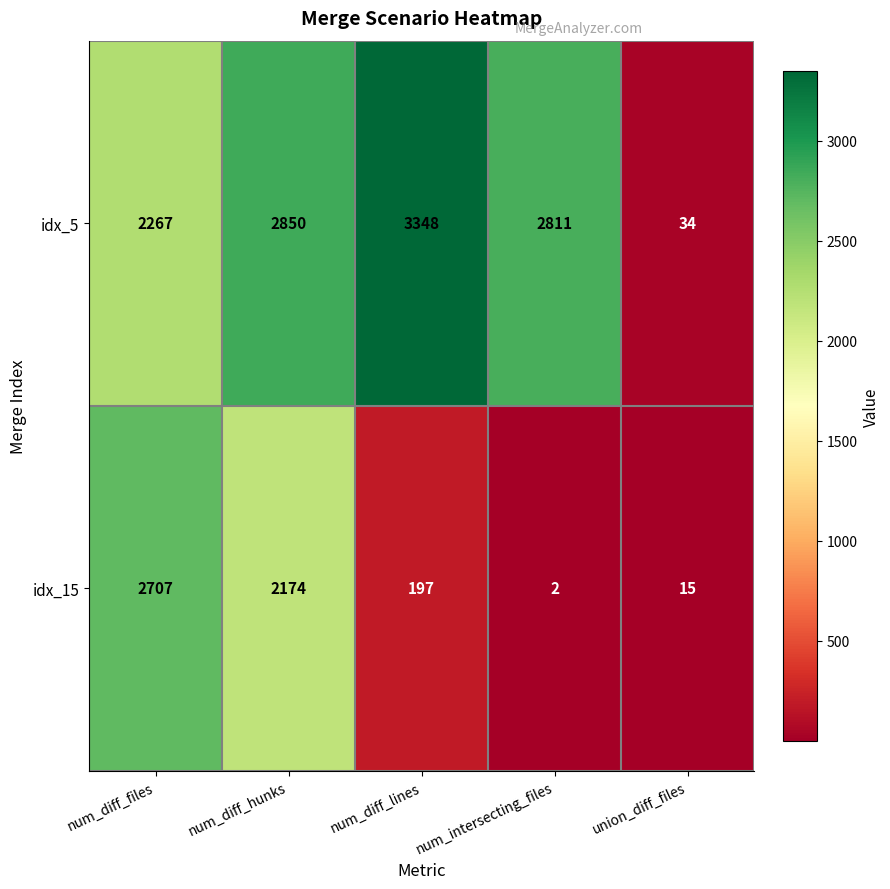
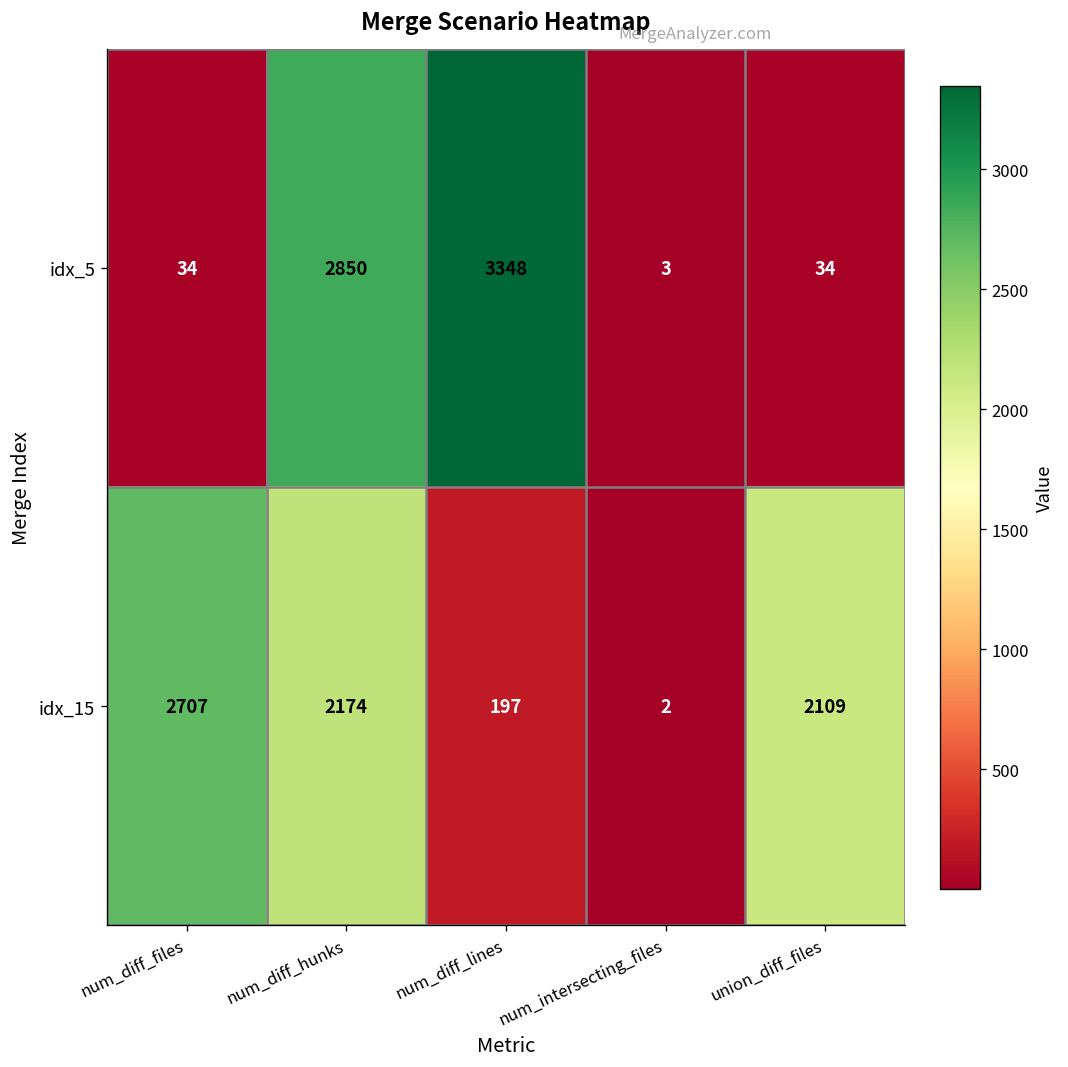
idx_5, num_diff_files: 2267 -> 34
idx_5, num_intersecting_files: 2811 -> 3
idx_15, union_diff_files: 15 -> 2109
